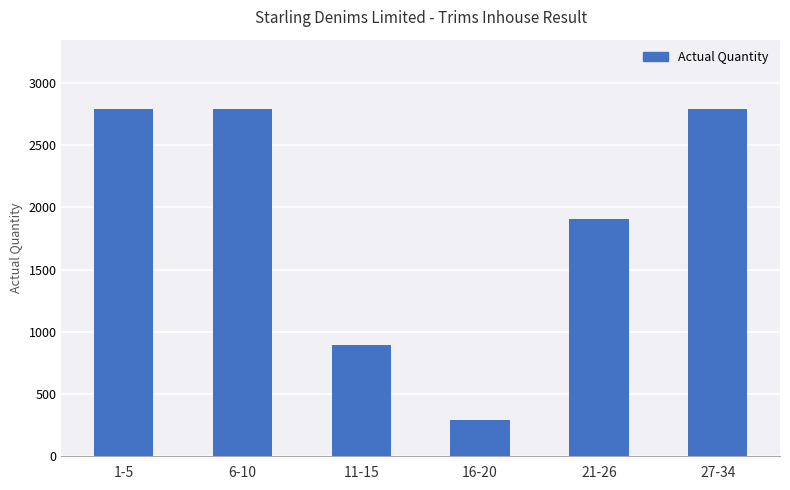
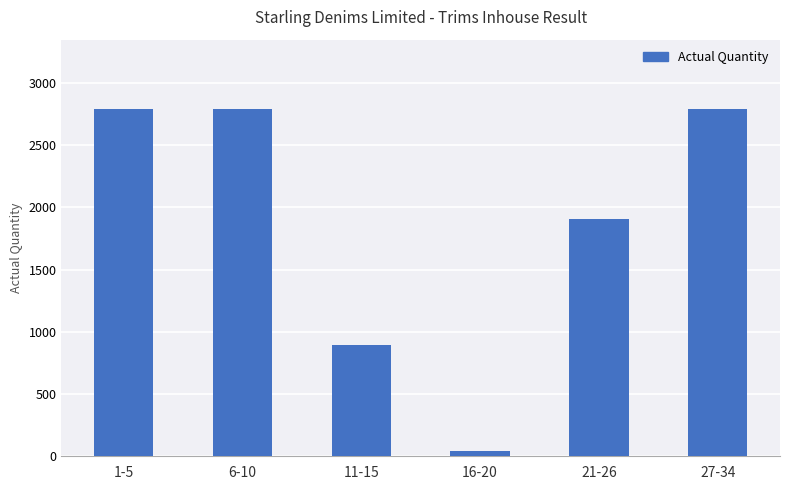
16-20: 290 -> 40
